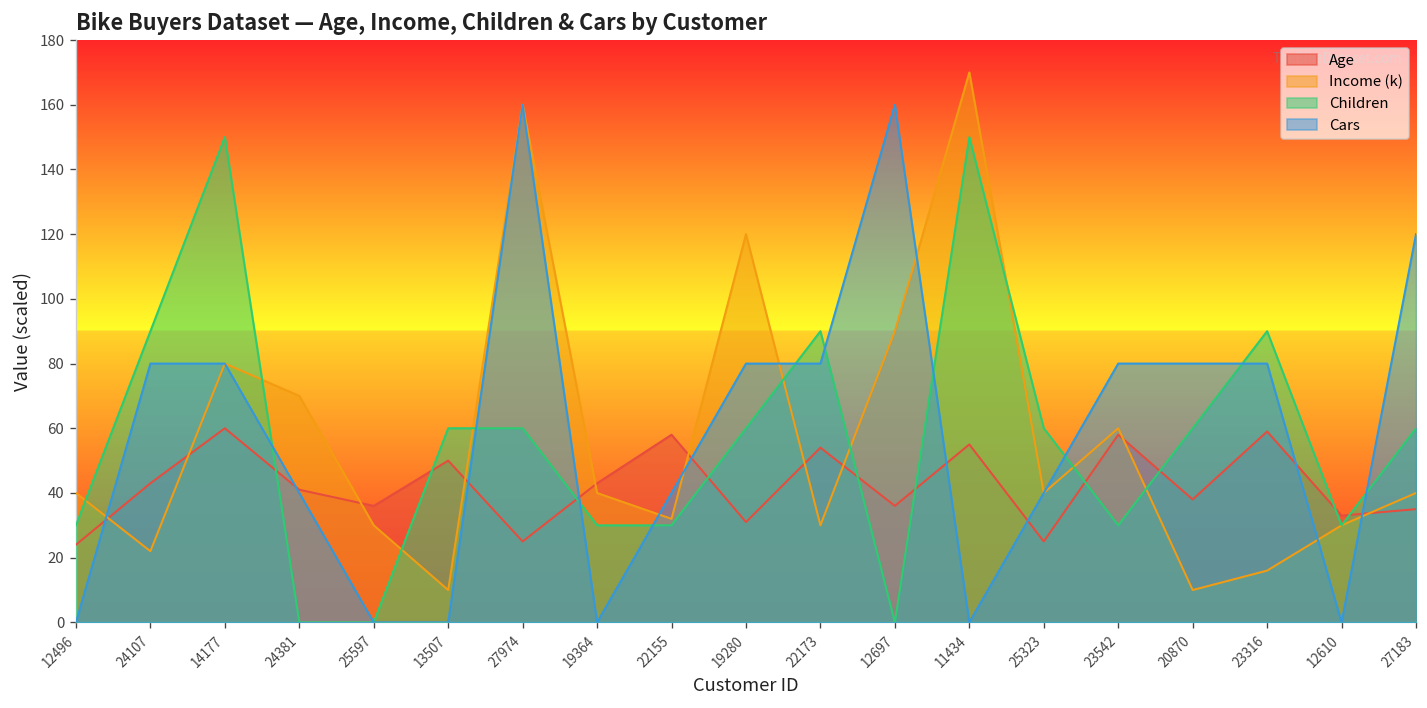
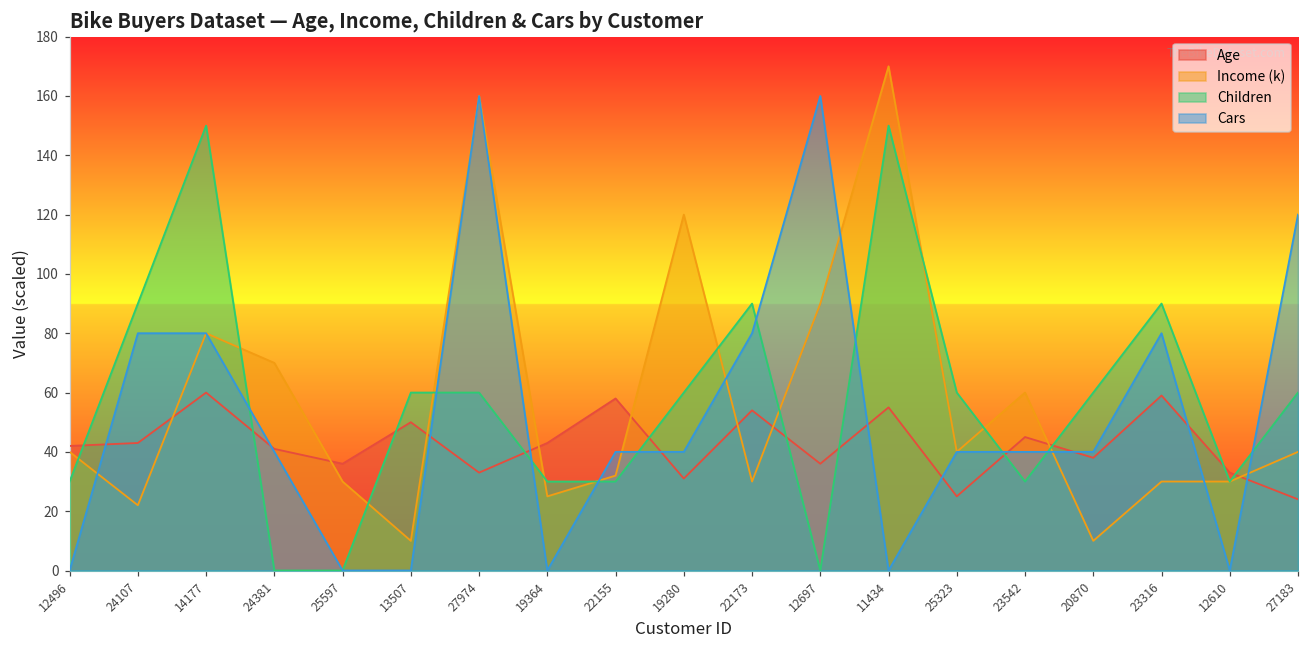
Age, 12496: 24 -> 42
Age, 27974: 25 -> 33
Income (k), 19364: 40 -> 25
Cars, 19280: 80 -> 40
Age, 23542: 58 -> 45
Cars, 23542: 80 -> 40
Cars, 20870: 80 -> 40
Income (k), 23316: 16 -> 30
Age, 27183: 35 -> 24
